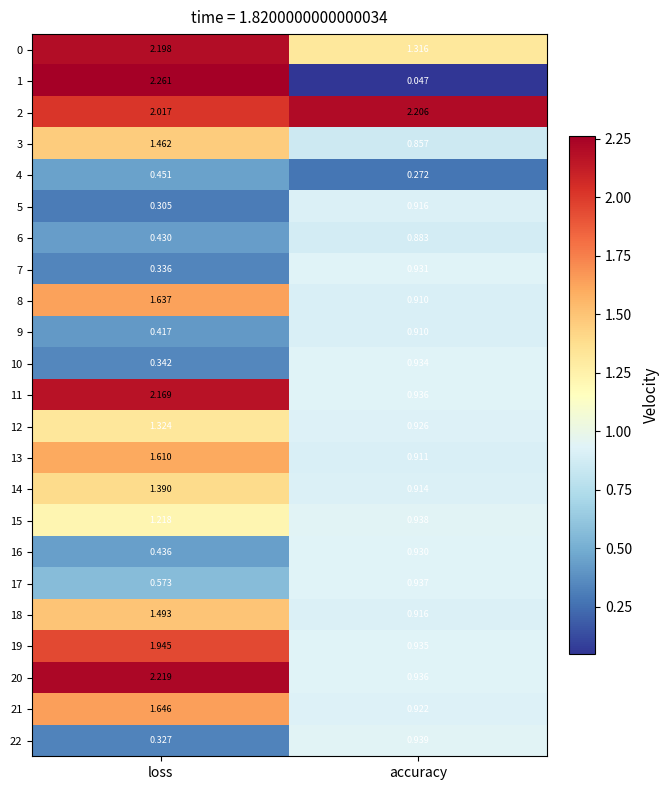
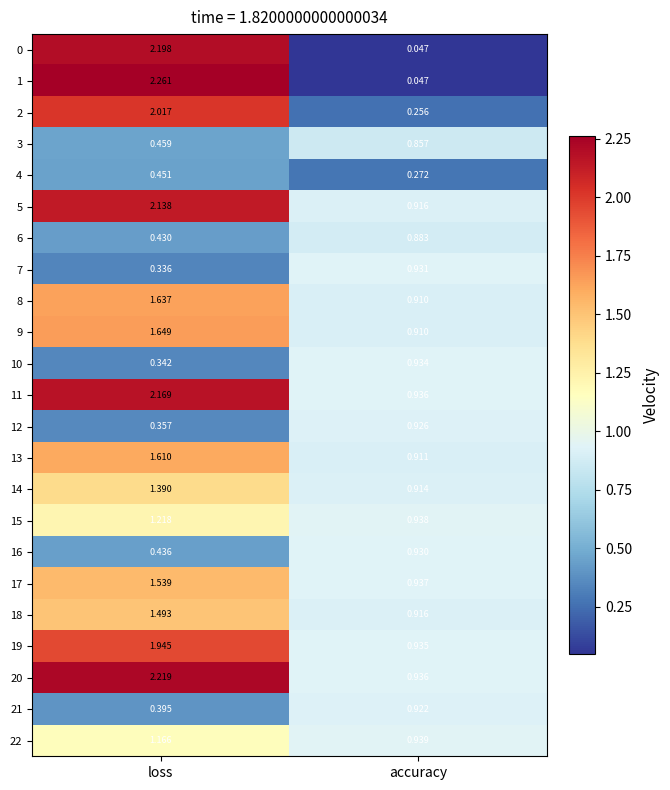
0, accuracy: 1.316 -> 0.047
2, accuracy: 2.206 -> 0.256
3, loss: 1.462 -> 0.459
5, loss: 0.305 -> 2.138
9, loss: 0.417 -> 1.649
12, loss: 1.324 -> 0.357
17, loss: 0.573 -> 1.539
21, loss: 1.646 -> 0.395
22, loss: 0.327 -> 1.166
